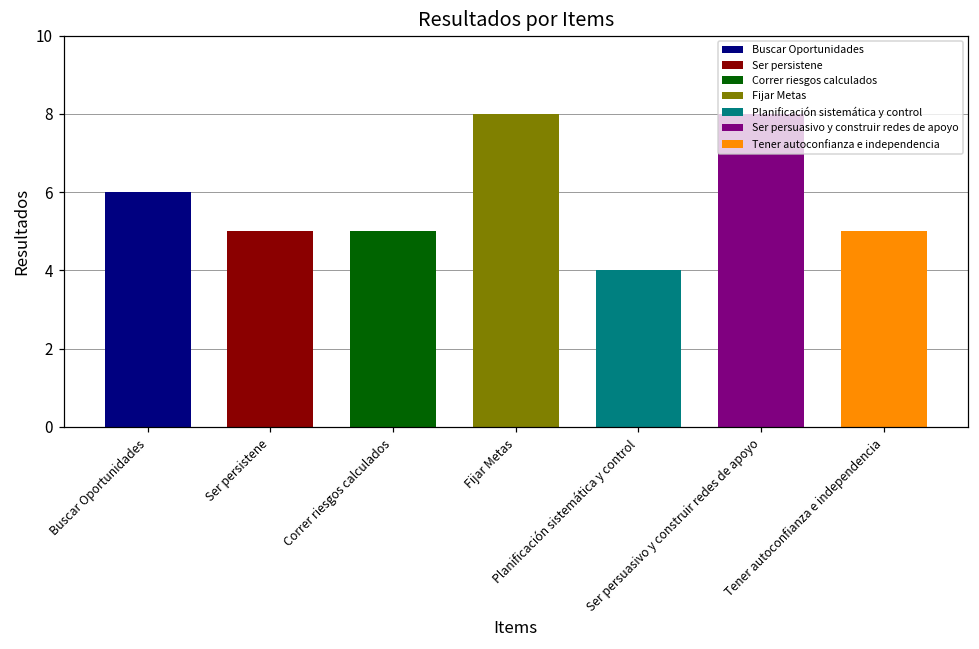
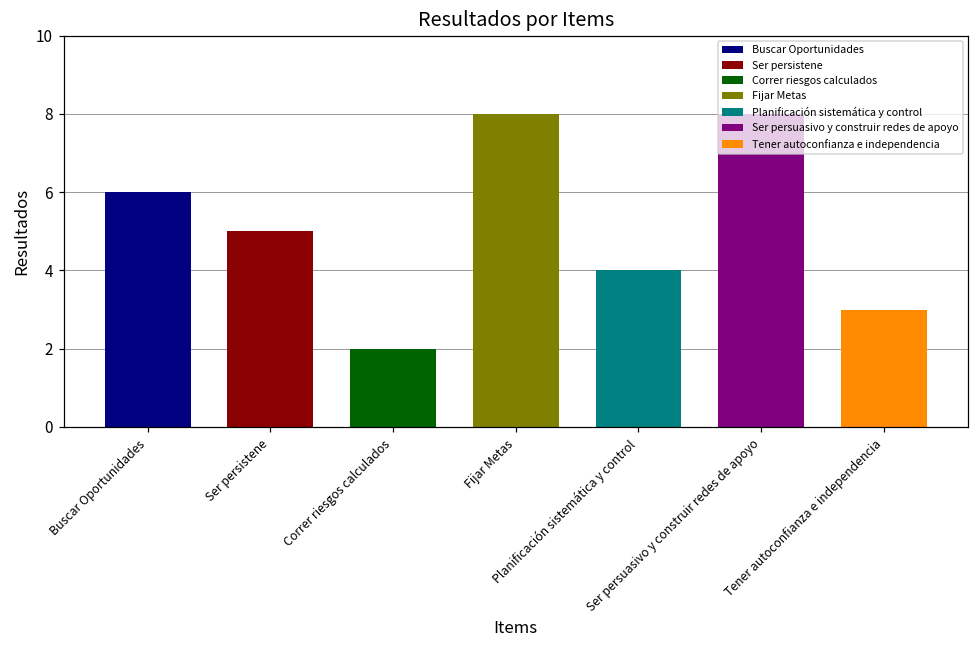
Correr riesgos calculados: 5 -> 2
Tener autoconfianza e independencia: 5 -> 3
